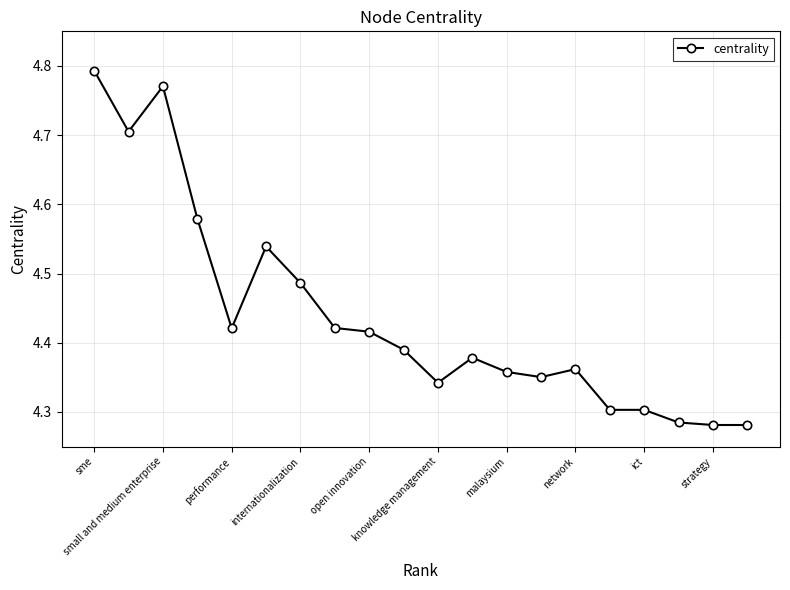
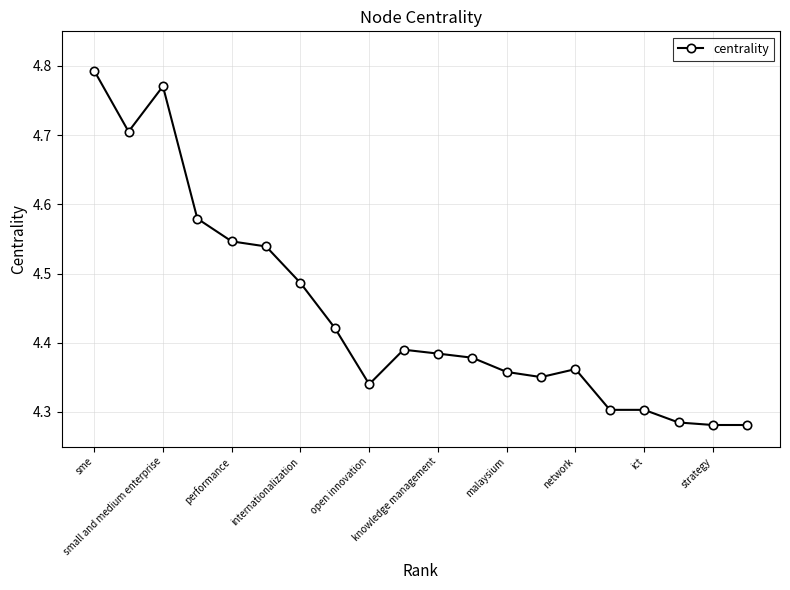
performance: 4.42 -> 4.55
open innovation: 4.42 -> 4.34
knowledge management: 4.34 -> 4.38
